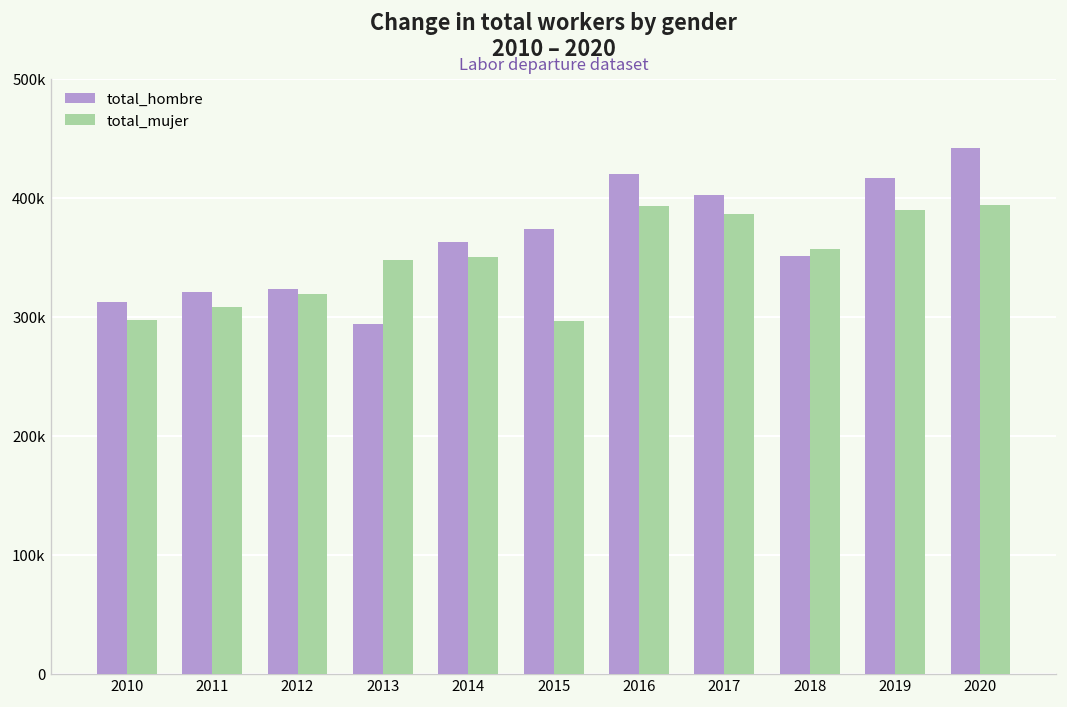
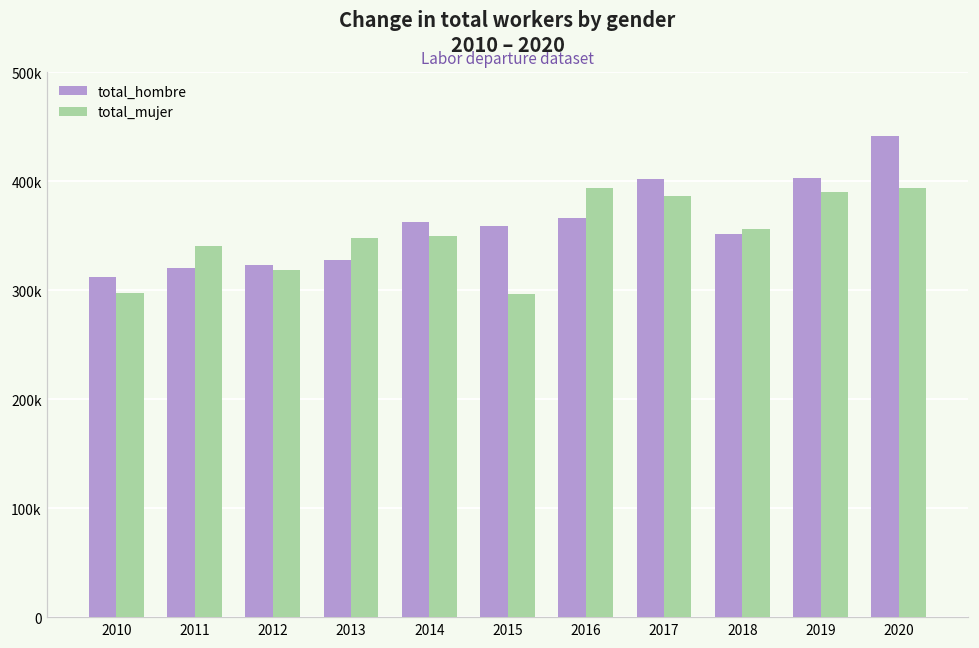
total_mujer, 2011: 310000 -> 340000
total_hombre, 2013: 290000 -> 330000
total_hombre, 2015: 370000 -> 360000
total_hombre, 2016: 420000 -> 370000
total_hombre, 2019: 420000 -> 400000
